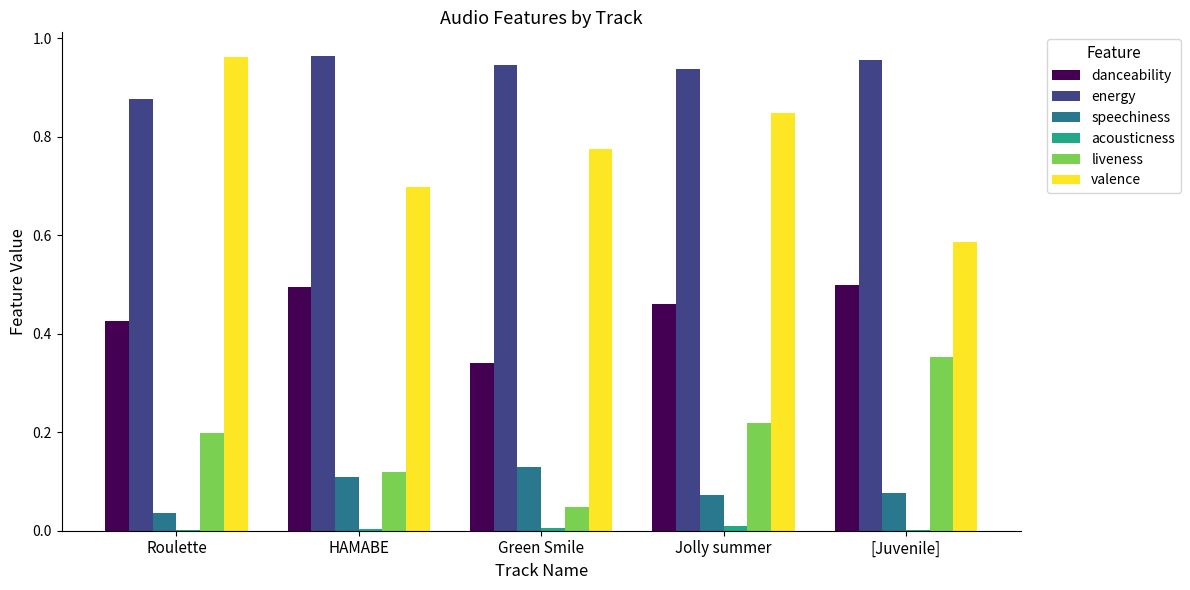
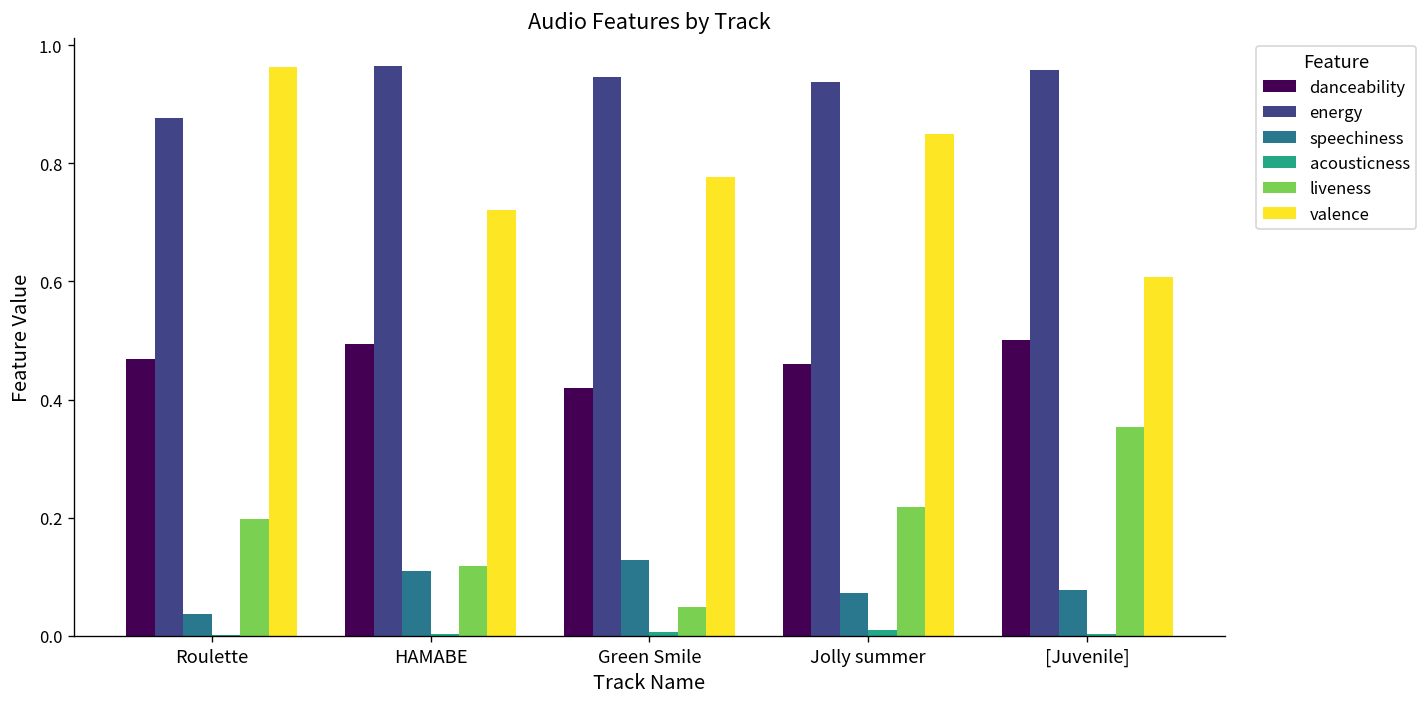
danceability, Roulette: 0.43 -> 0.47
valence, HAMABE: 0.70 -> 0.72
danceability, Green Smile: 0.34 -> 0.42
valence, [Juvenile]: 0.59 -> 0.61
